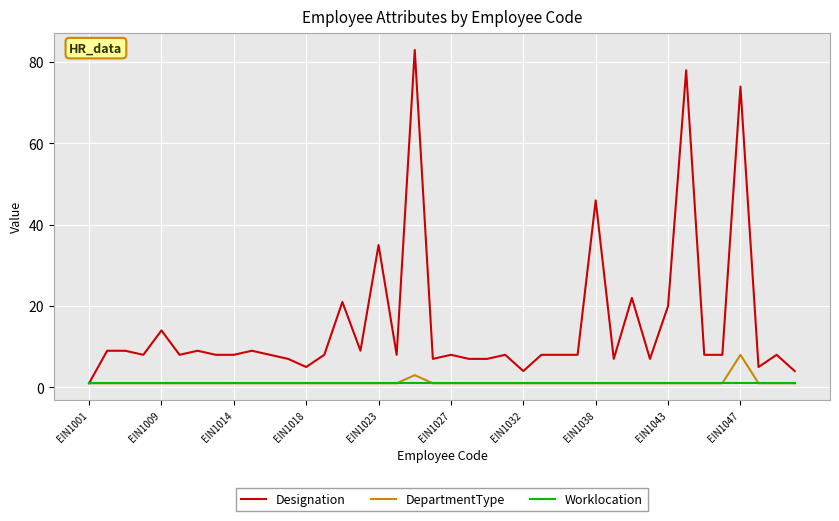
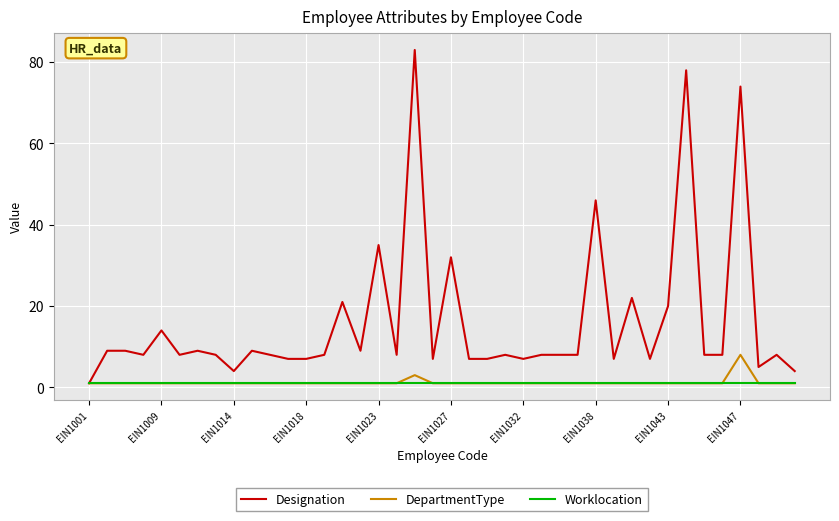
Designation, EIN1014: 8 -> 4
Designation, EIN1018: 5 -> 7
Designation, EIN1027: 8 -> 32
Designation, EIN1032: 4 -> 7
